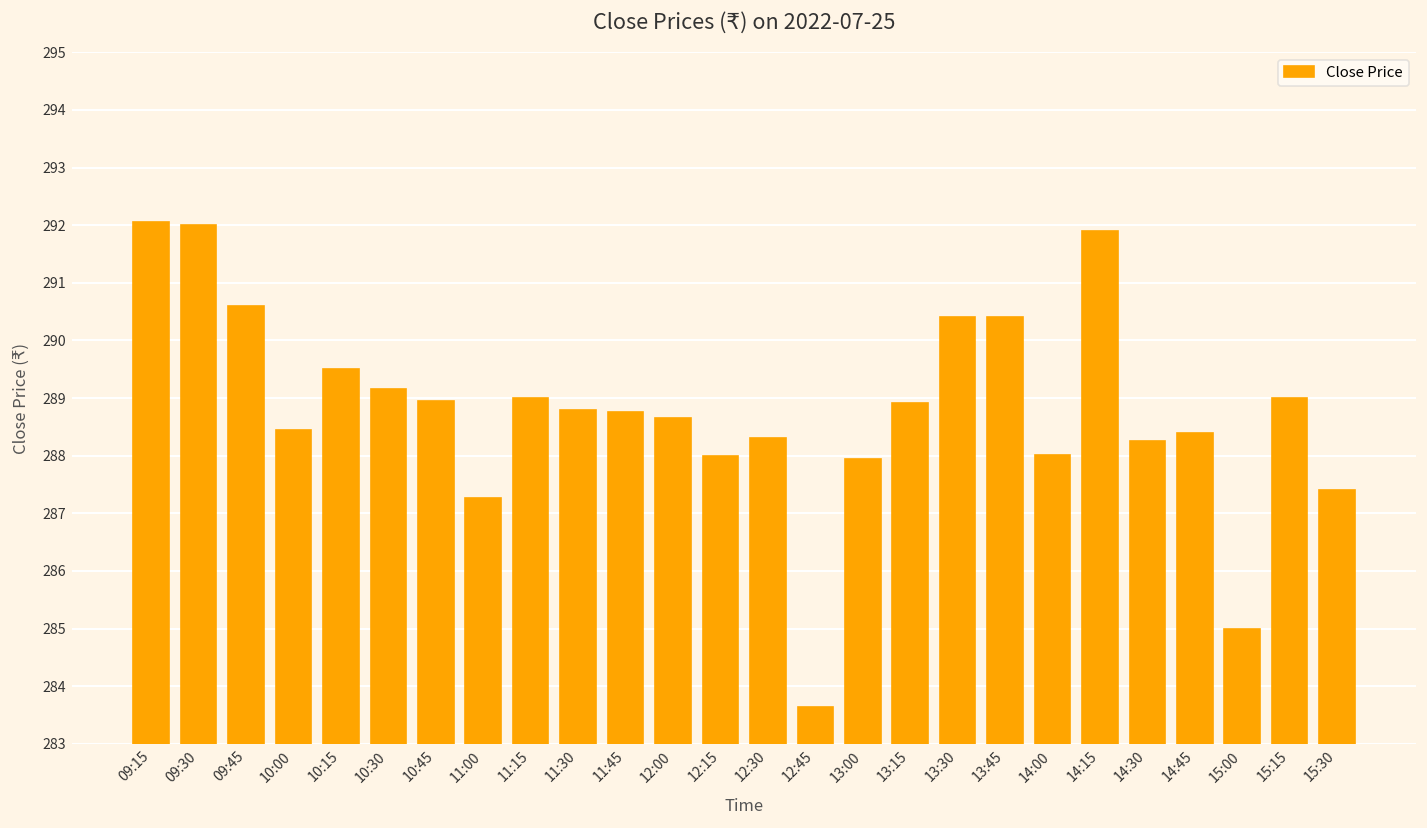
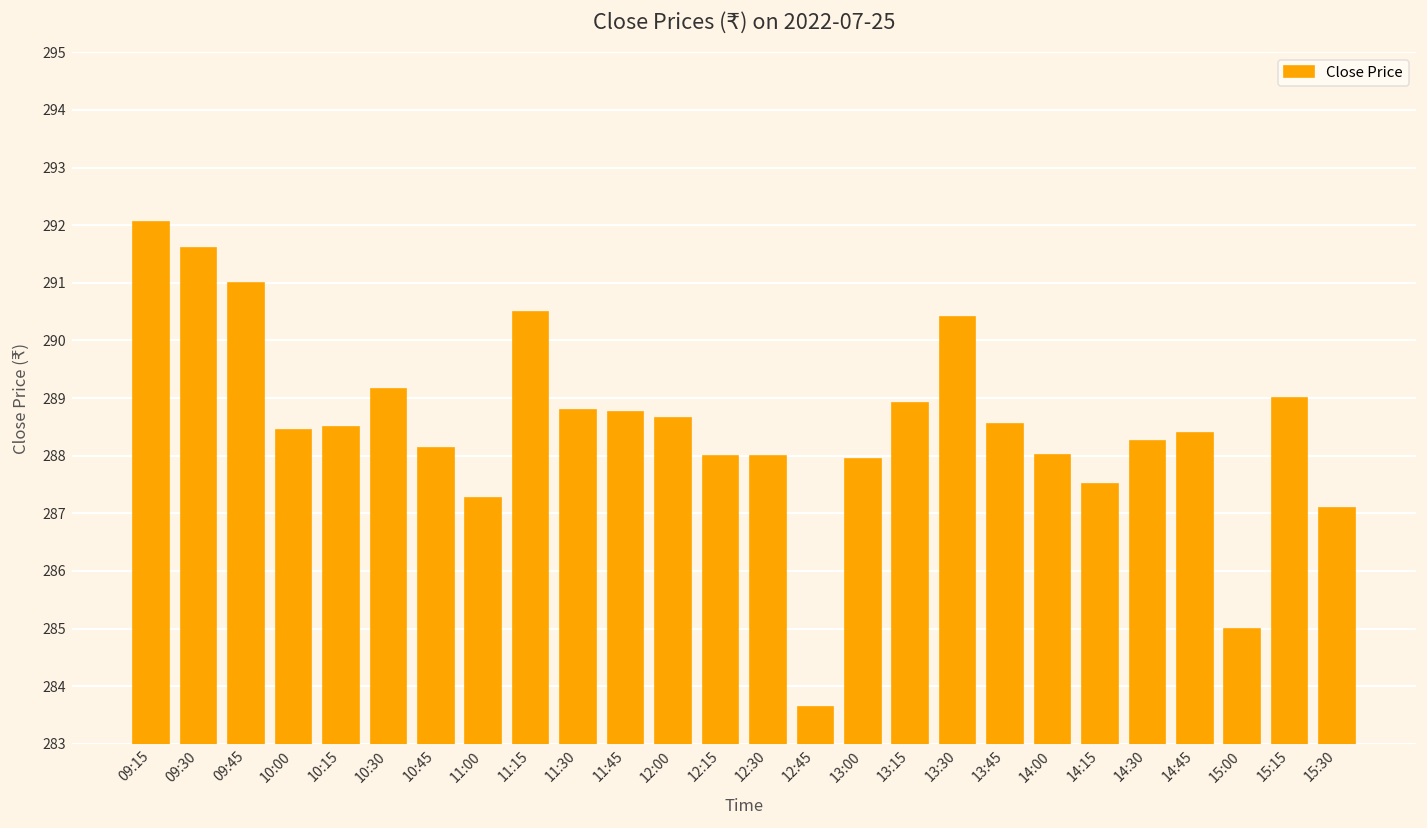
09:30: 292.0 -> 291.6
09:45: 290.6 -> 291.0
10:15: 289.5 -> 288.5
10:45: 289.0 -> 288.1
11:15: 289.0 -> 290.5
12:30: 288.3 -> 288.0
13:45: 290.4 -> 288.6
14:15: 291.9 -> 287.5
15:30: 287.4 -> 287.1
